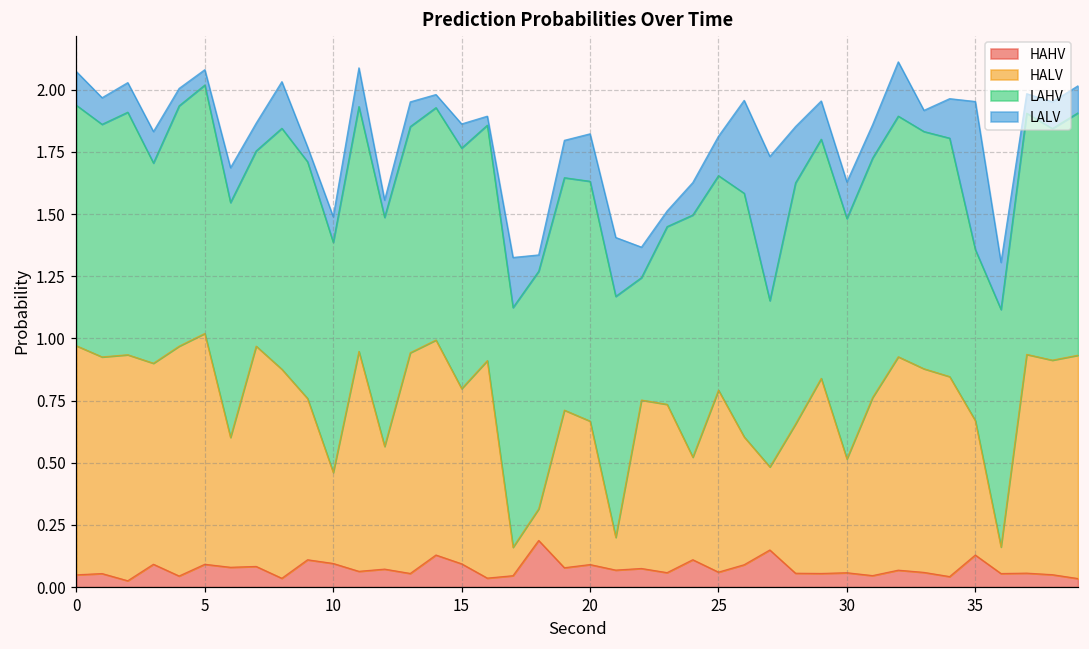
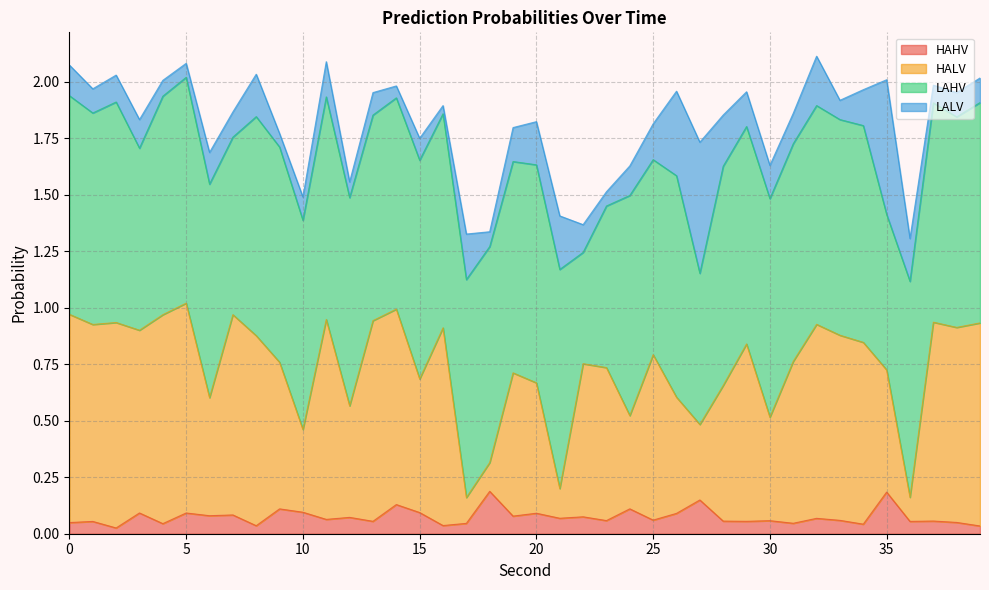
HALV, 15: 0.70 -> 0.59
HAHV, 35: 0.13 -> 0.18
